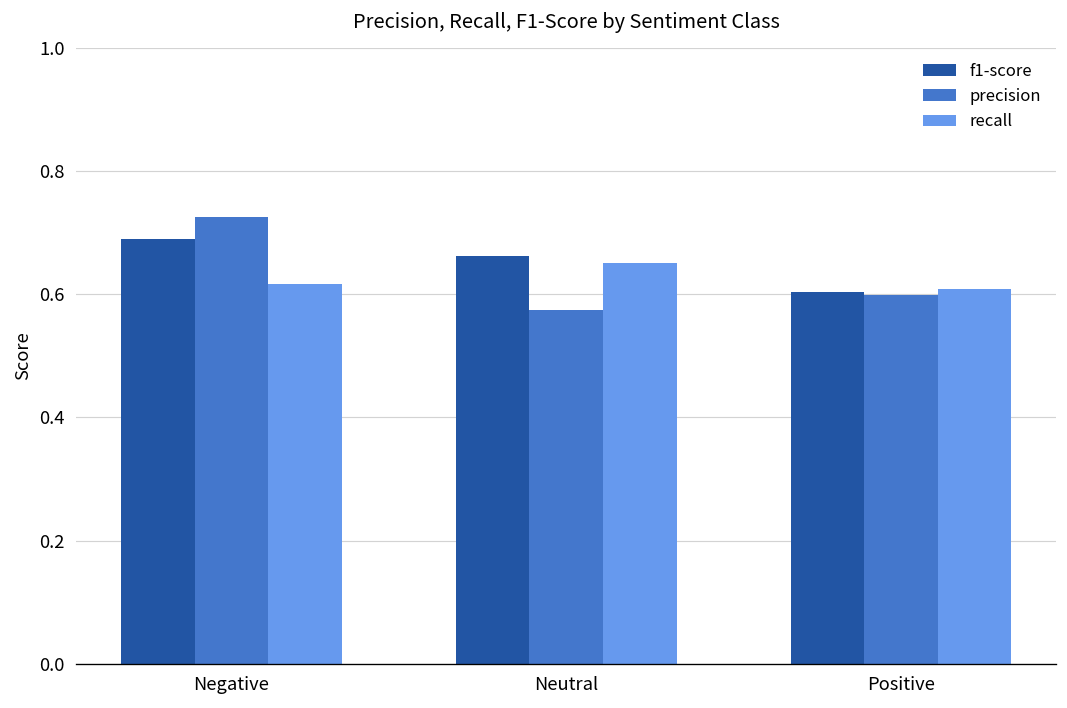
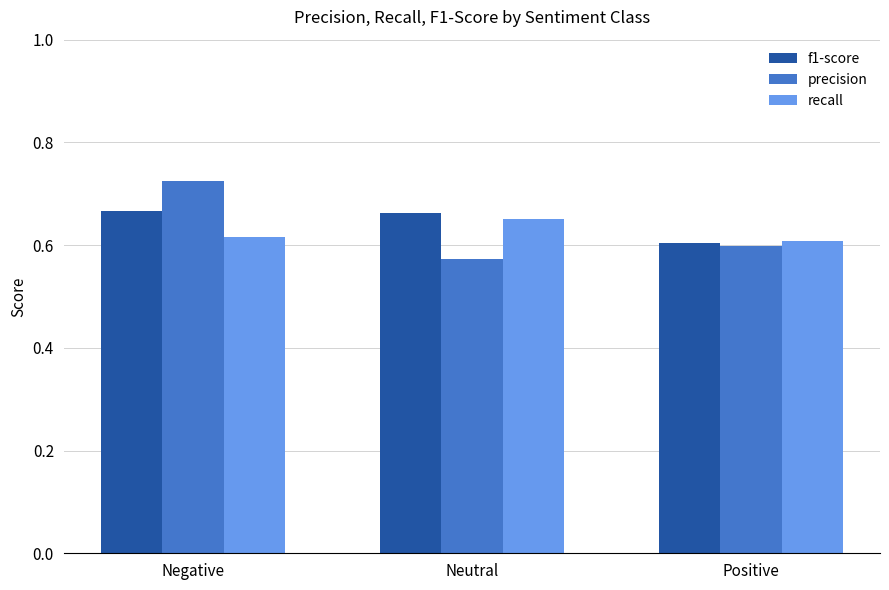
f1-score, Negative: 0.69 -> 0.67
